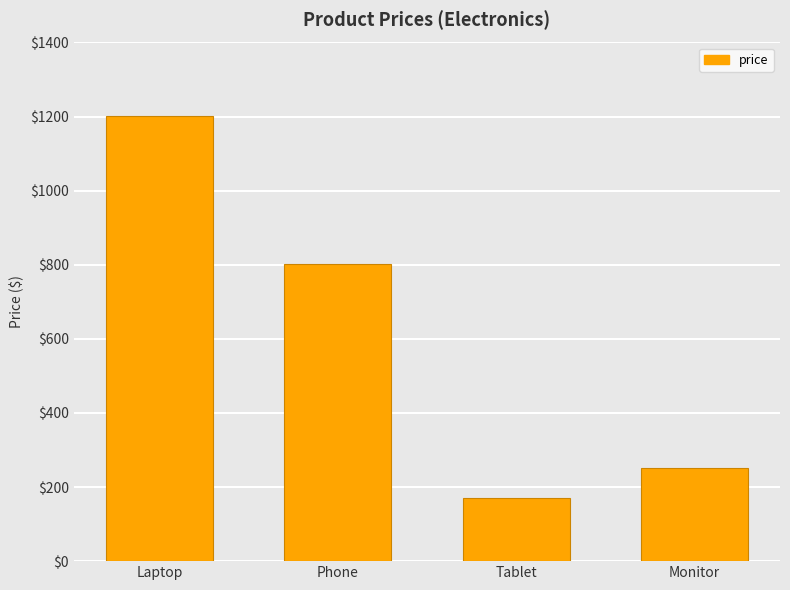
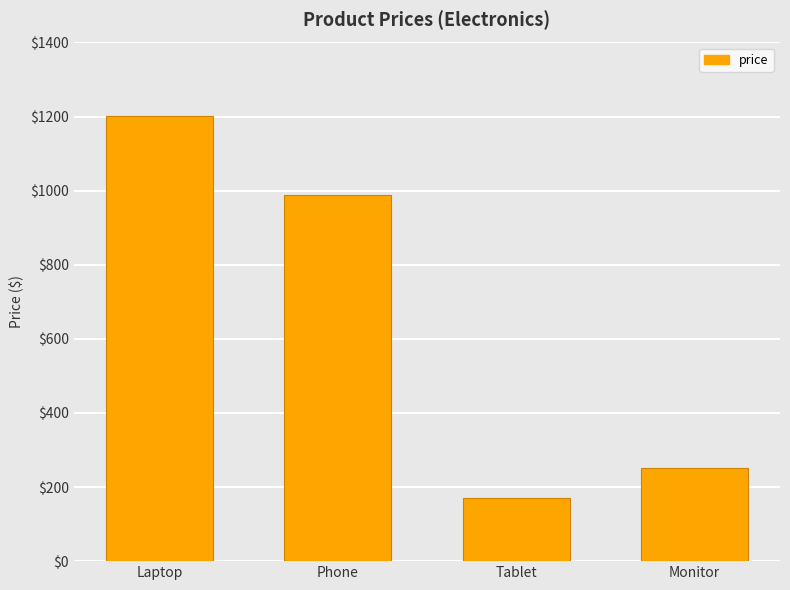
Phone: $800 -> $990
